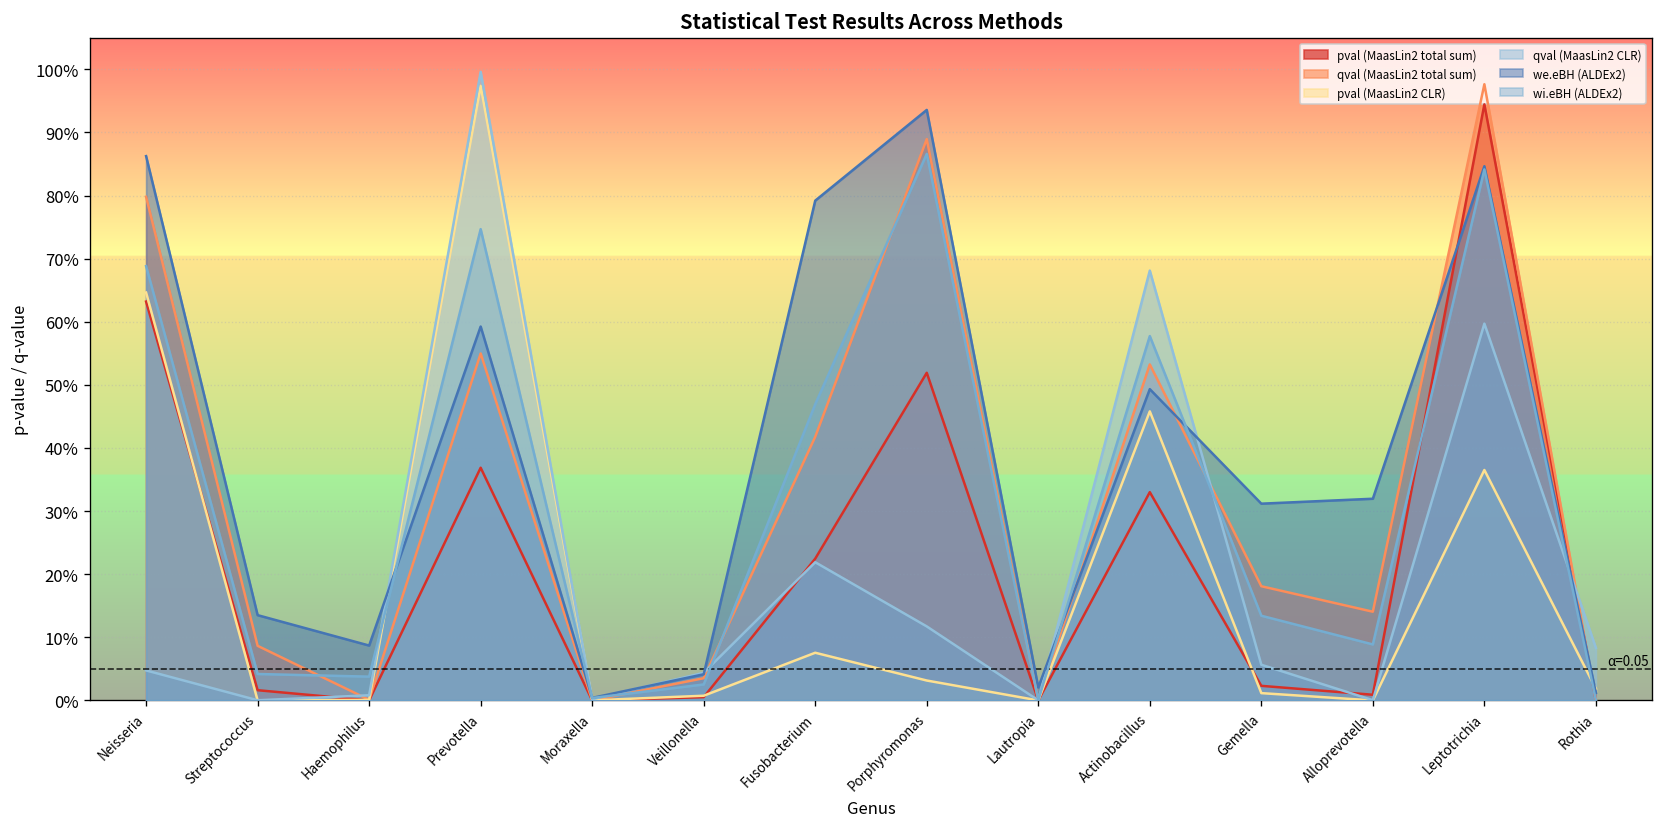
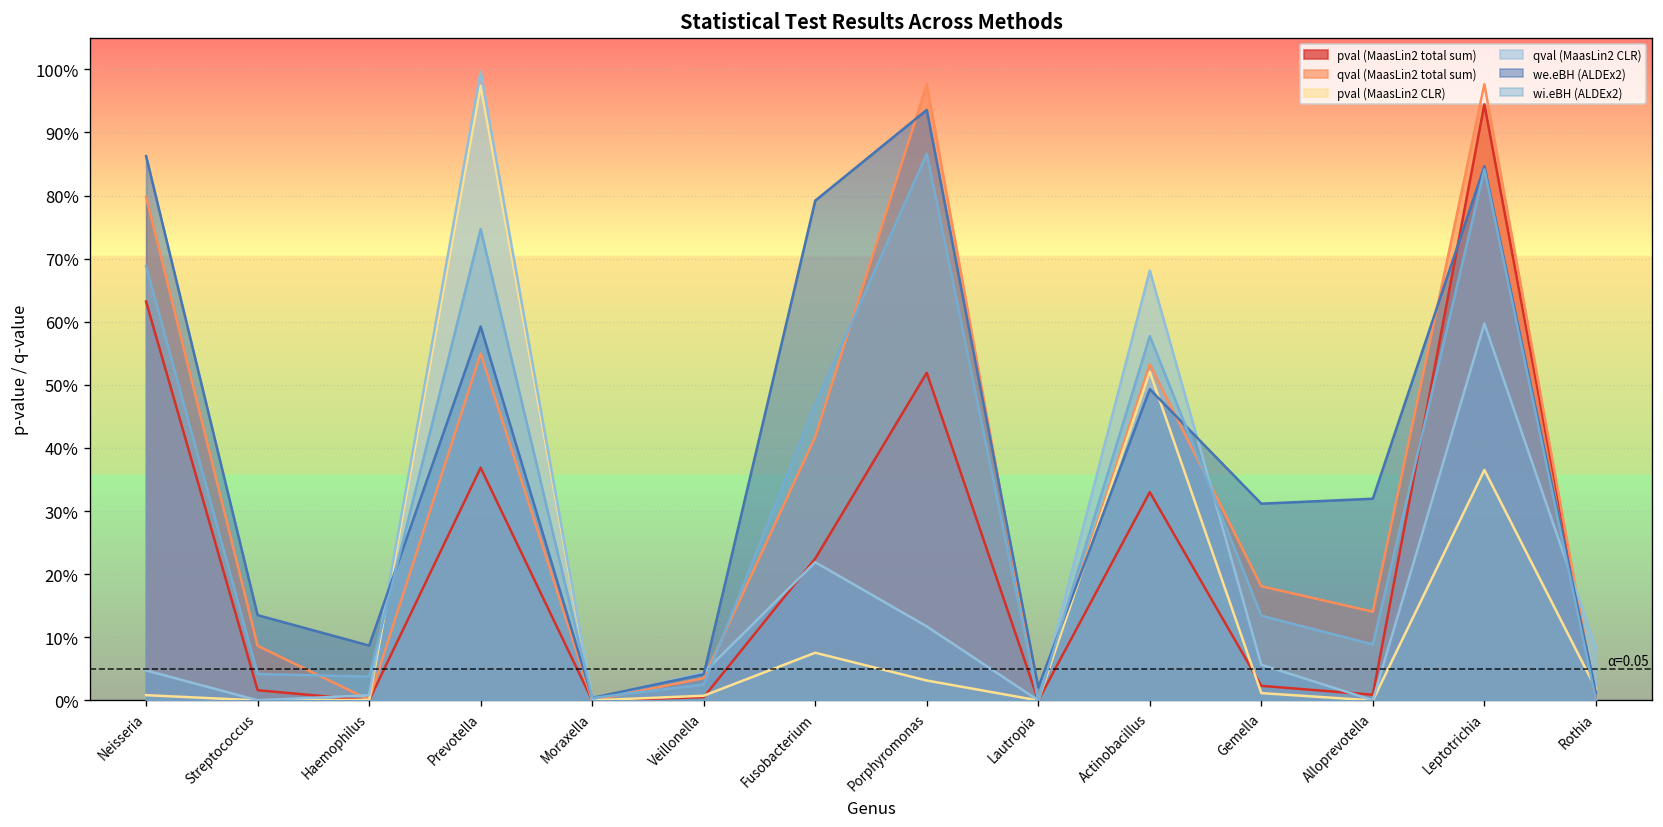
pval (MaasLin2 CLR), Neisseria: 65% -> 1%
qval (MaasLin2 total sum), Porphyromonas: 89% -> 98%
pval (MaasLin2 CLR), Actinobacillus: 46% -> 52%
